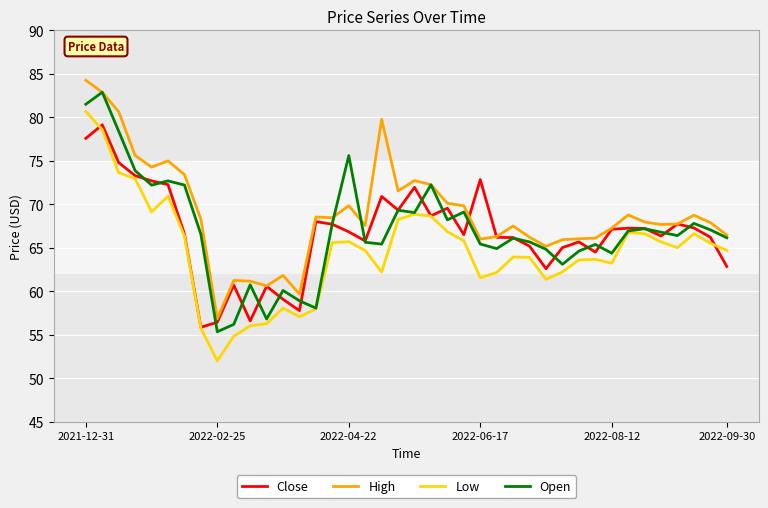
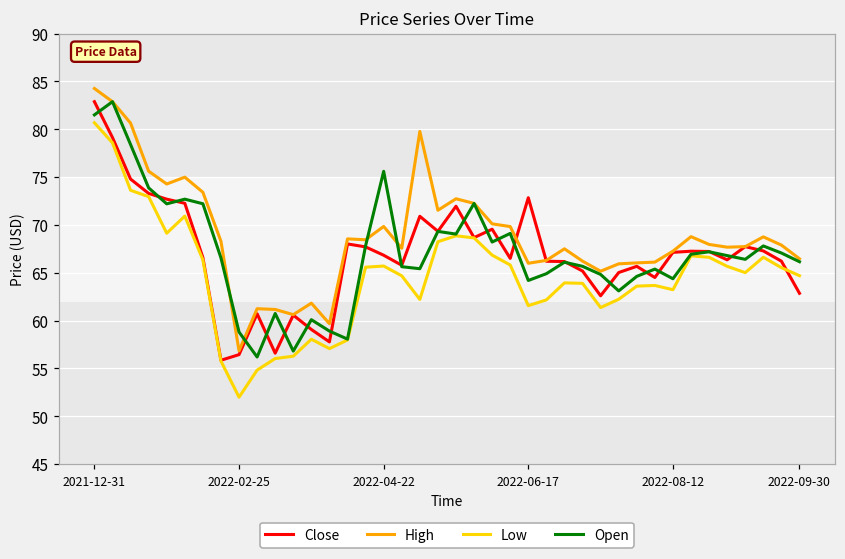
Close, 2021-12-31: 78 -> 83
Open, 2022-02-25: 55 -> 59
Open, 2022-06-17: 65 -> 64
